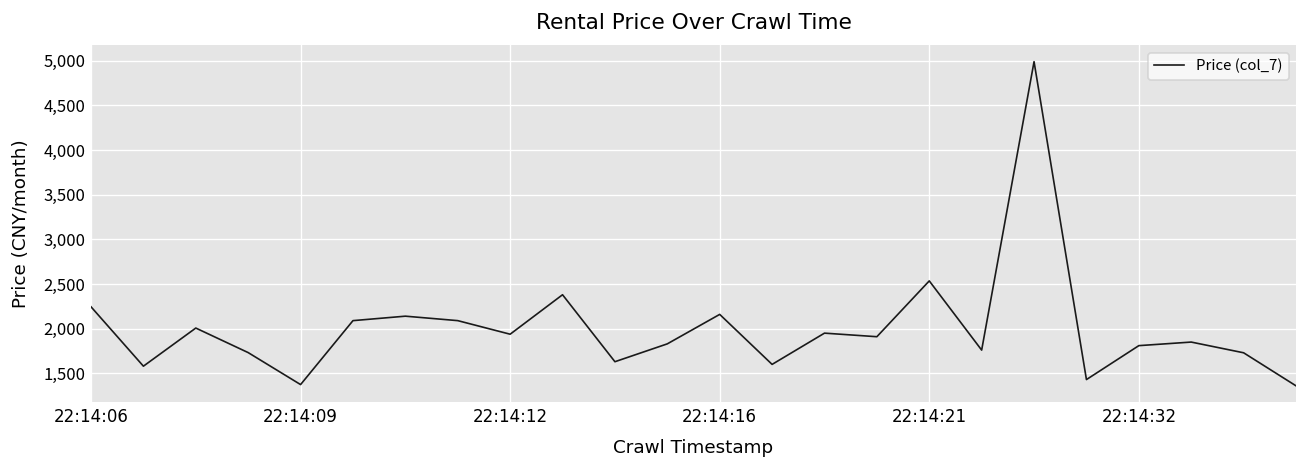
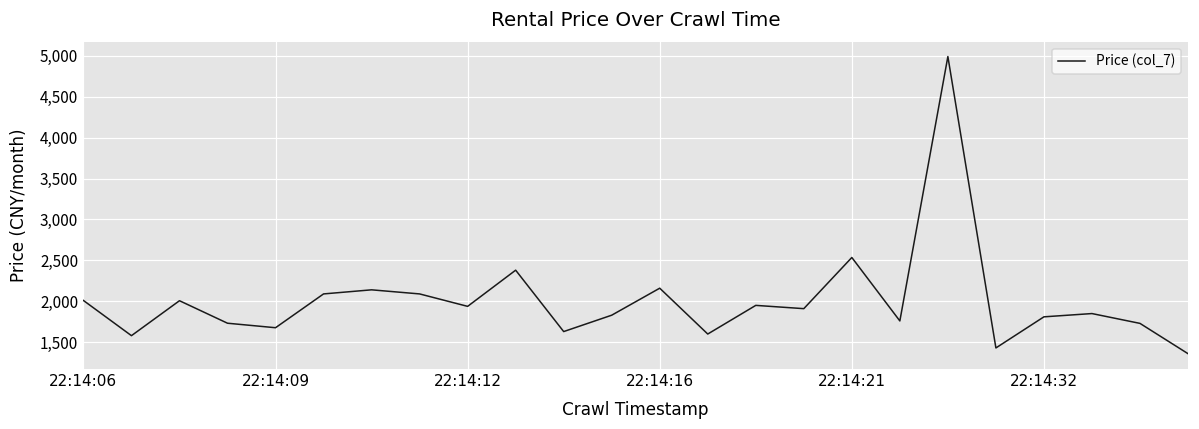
22:14:06: 2,200 -> 2,000
22:14:09: 1,400 -> 1,700
